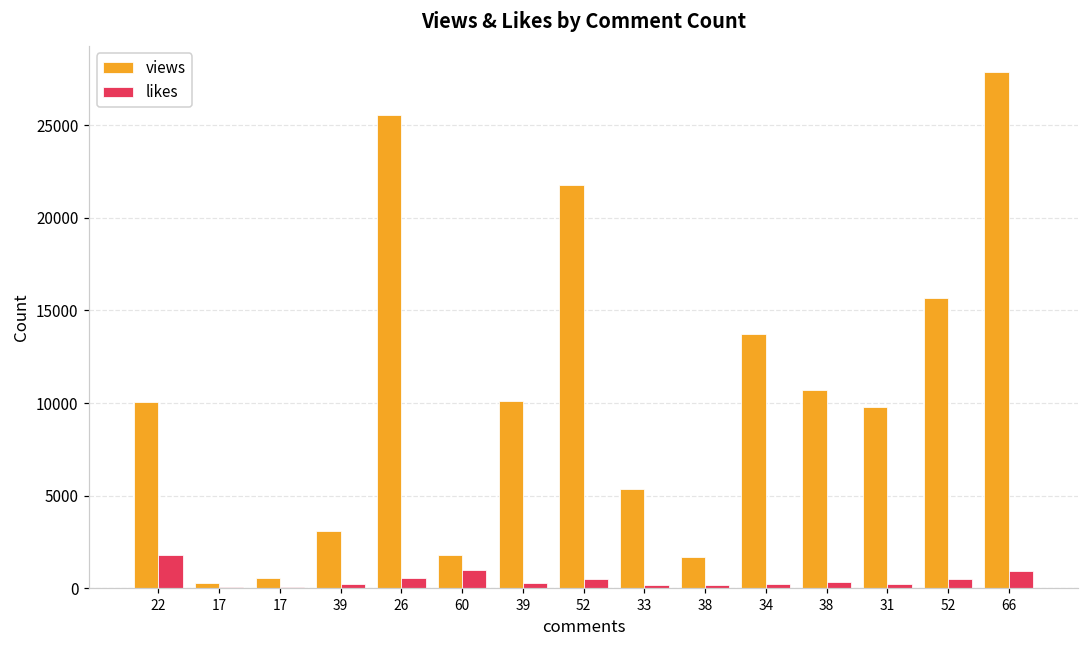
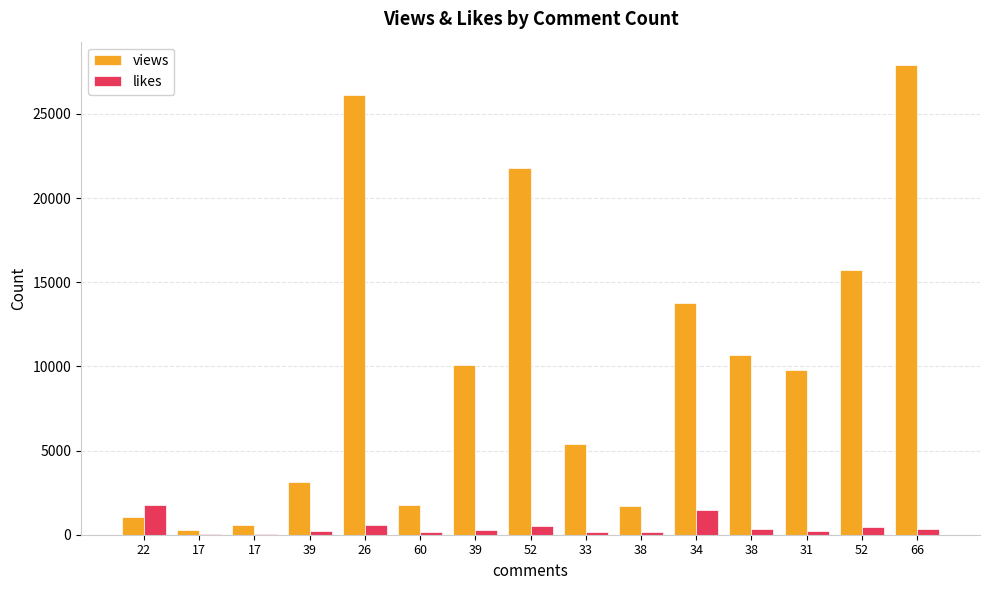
views, 22: 10100 -> 1100
views, 26: 25600 -> 26100
likes, 60: 1000 -> 200
likes, 34: 200 -> 1500
likes, 66: 900 -> 400
